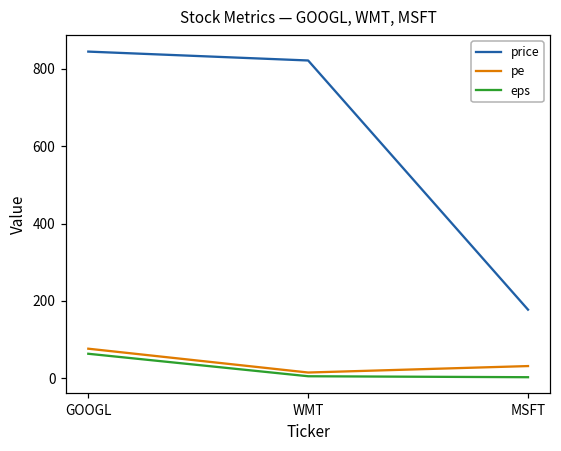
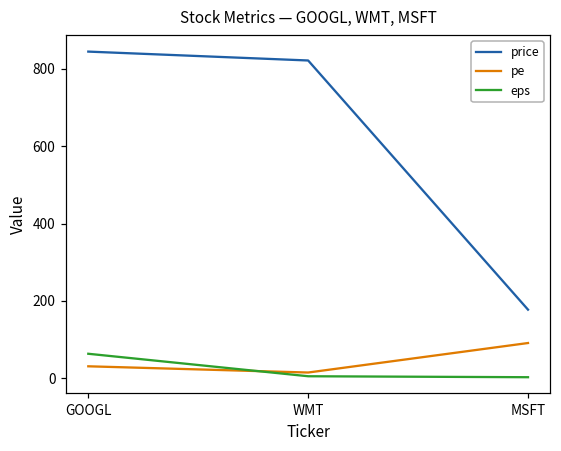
pe, GOOGL: 80 -> 30
pe, MSFT: 30 -> 90
